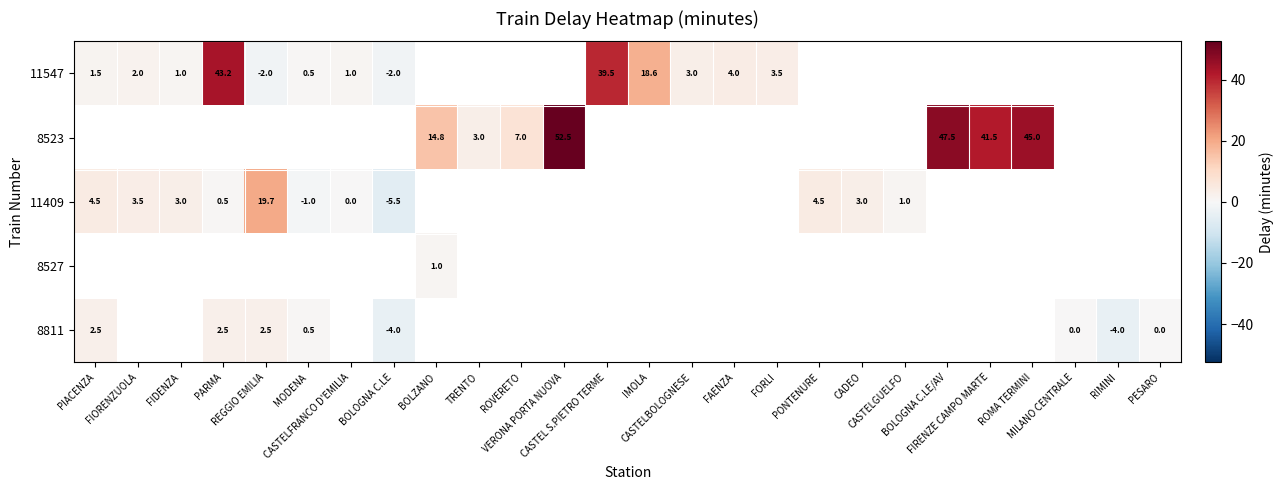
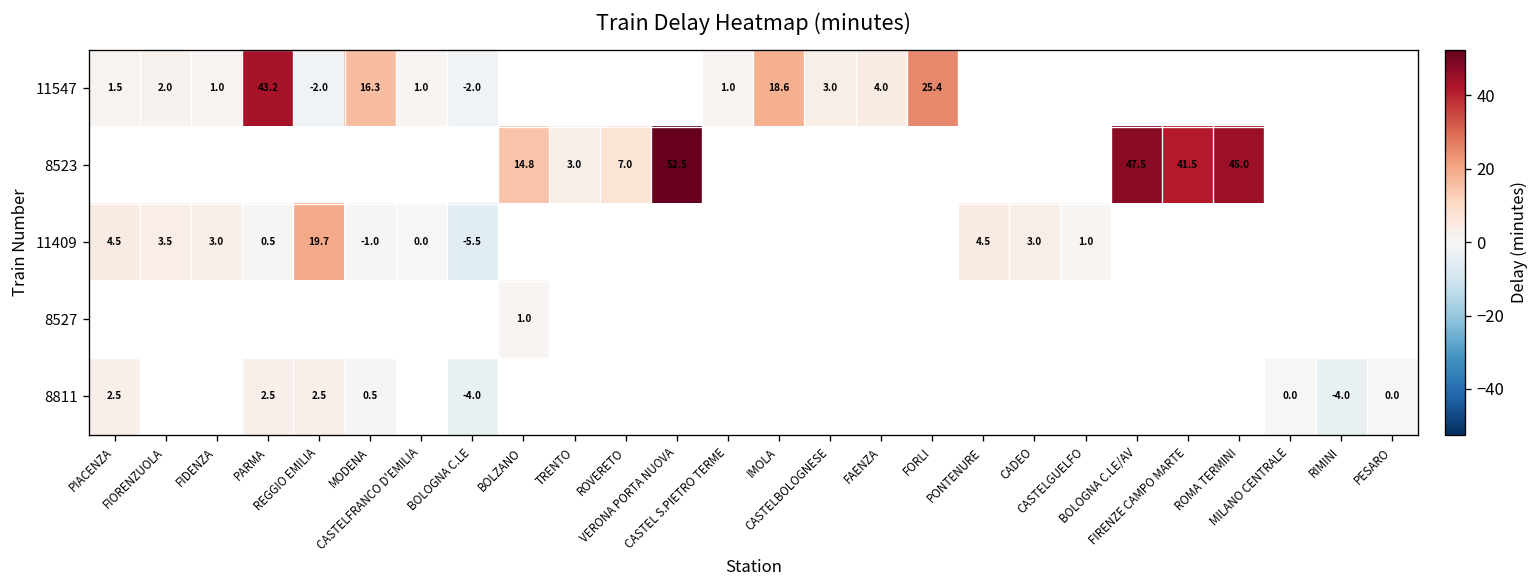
11547, MODENA: 0.5 -> 16.3
11547, CASTEL S.PIETRO TERME: 39.5 -> 1.0
11547, FORLI: 3.5 -> 25.4
